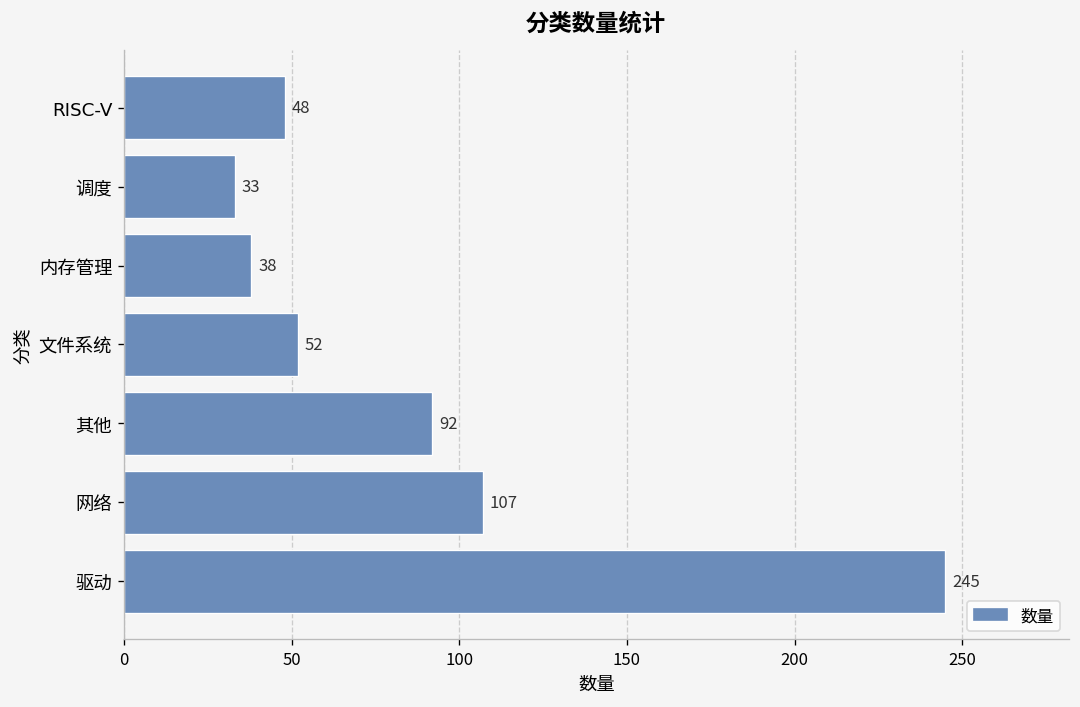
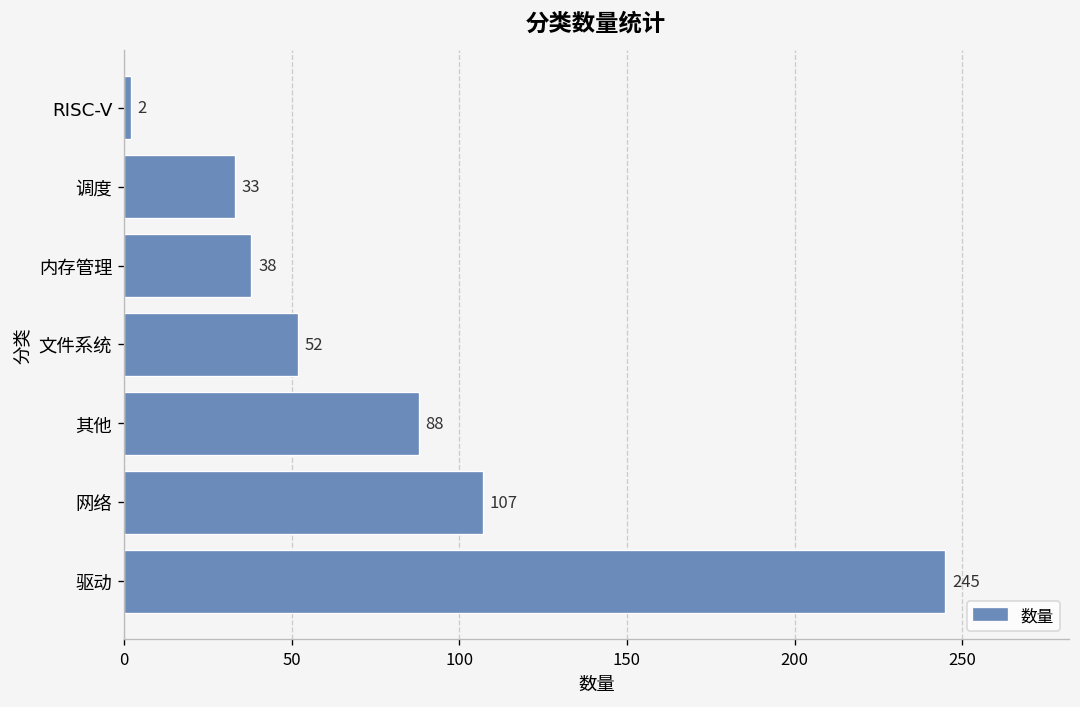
RISC-V: 48 -> 2
其他: 92 -> 88
